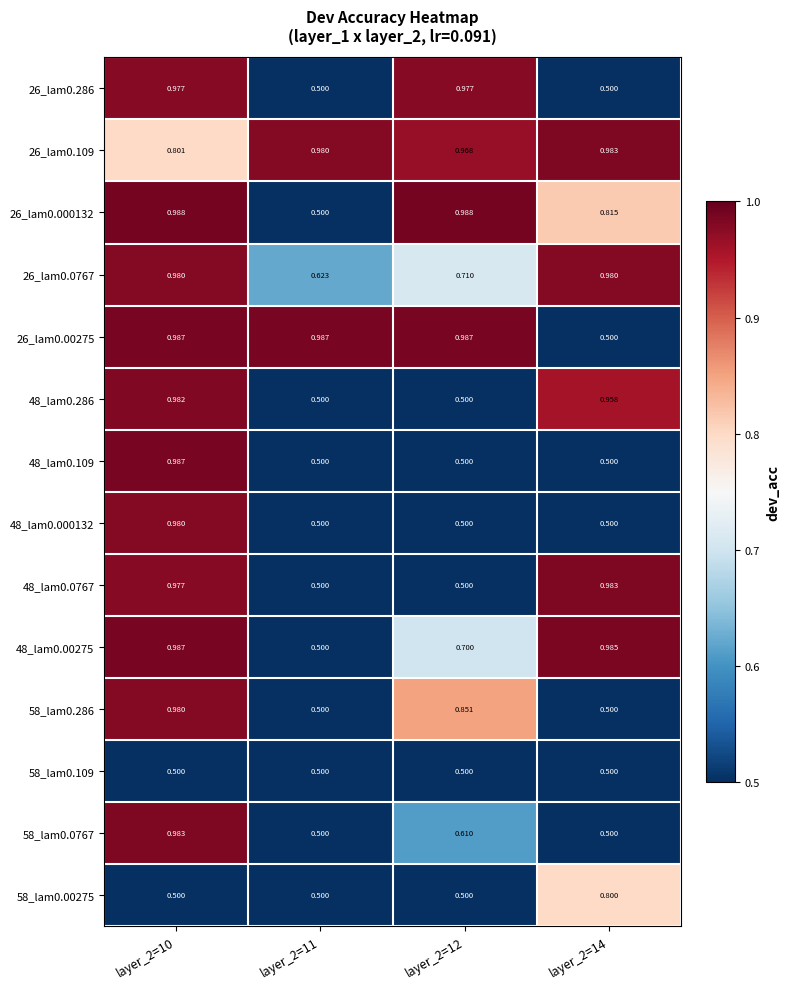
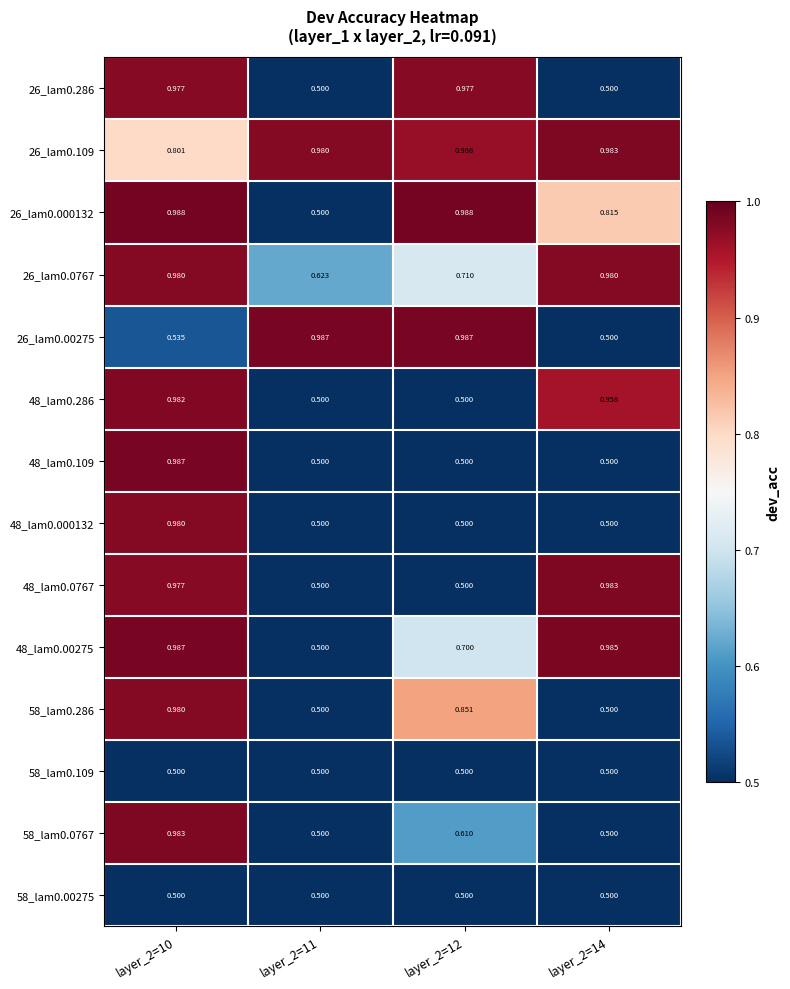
26_lam0.00275, layer_2=10: 0.987 -> 0.535
58_lam0.00275, layer_2=14: 0.800 -> 0.500
